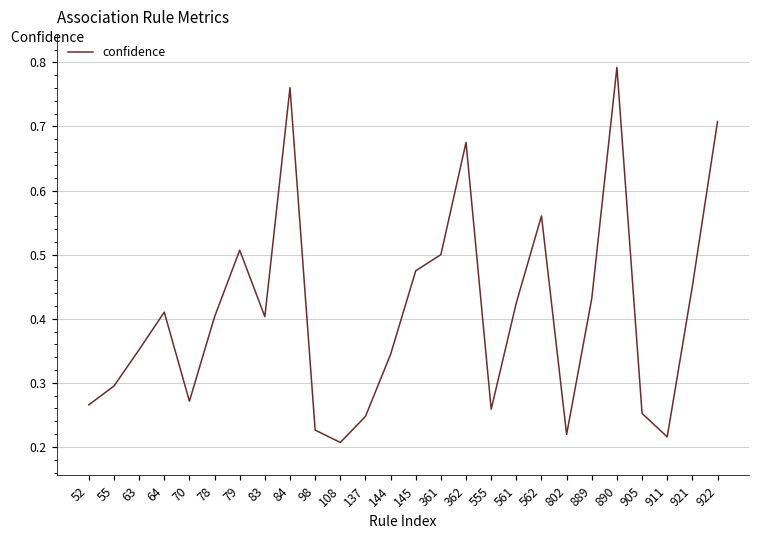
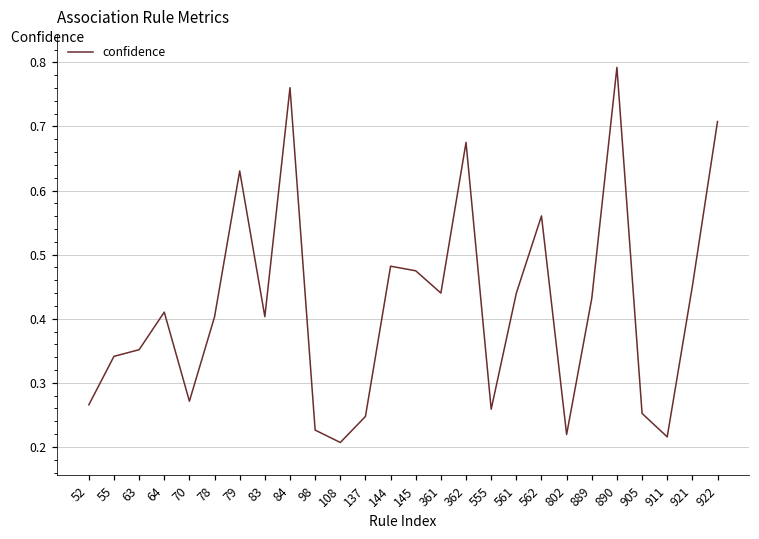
55: 0.29 -> 0.34
79: 0.51 -> 0.63
144: 0.34 -> 0.48
361: 0.50 -> 0.44
561: 0.42 -> 0.44
